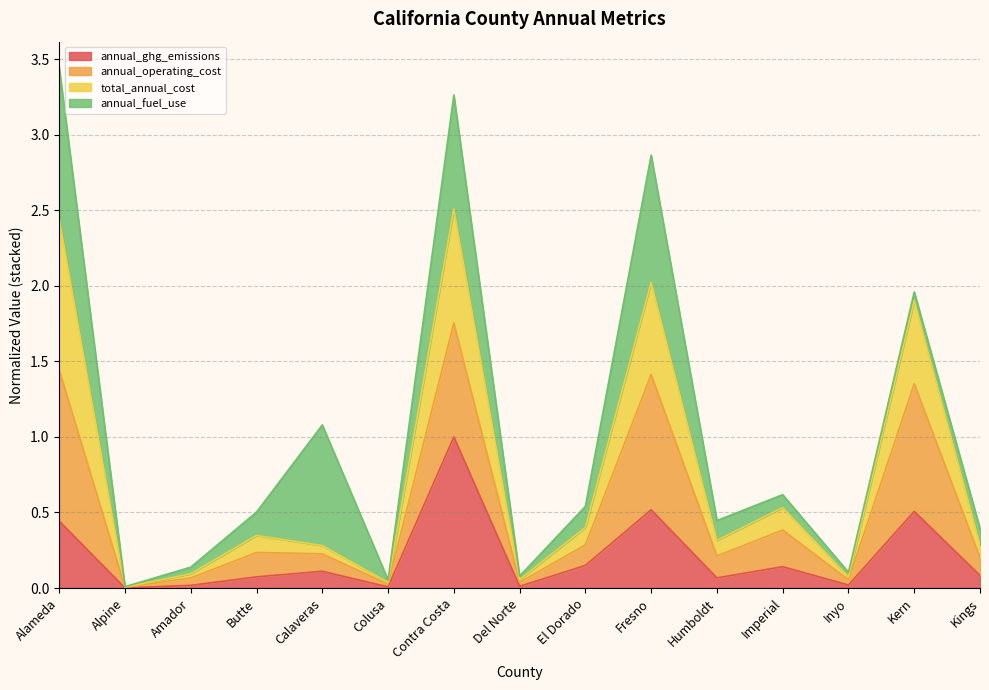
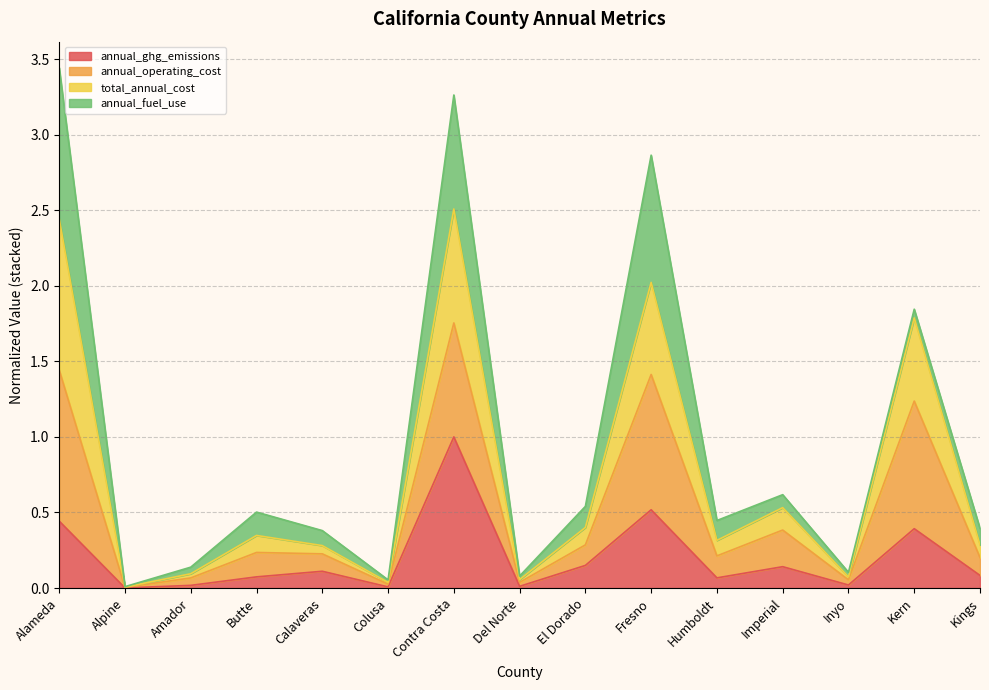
annual_fuel_use, Calaveras: 0.80 -> 0.10
annual_ghg_emissions, Kern: 0.51 -> 0.39
